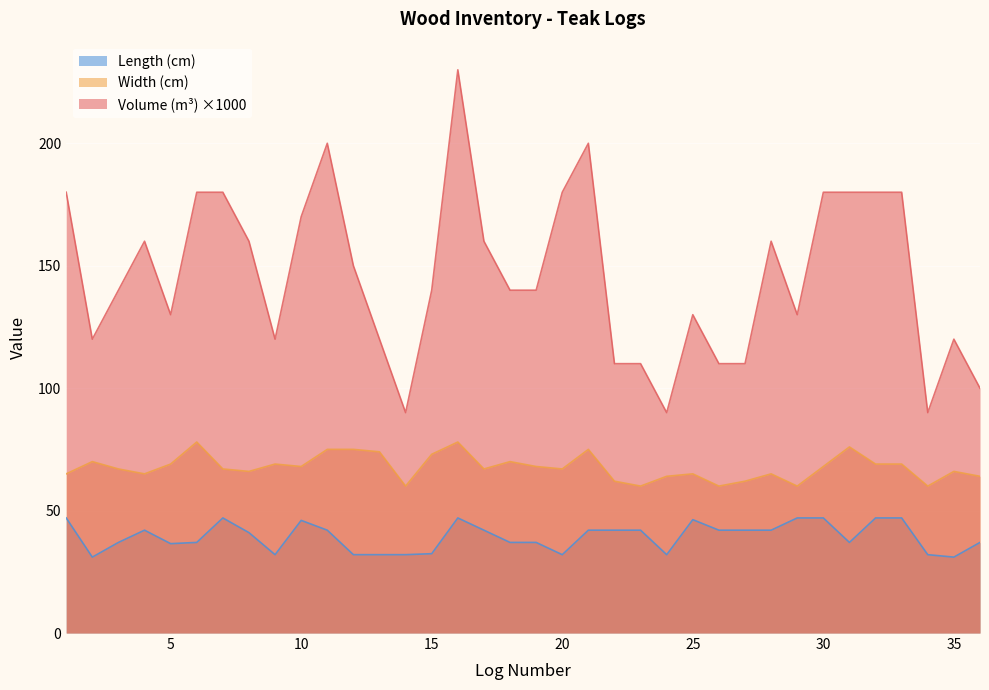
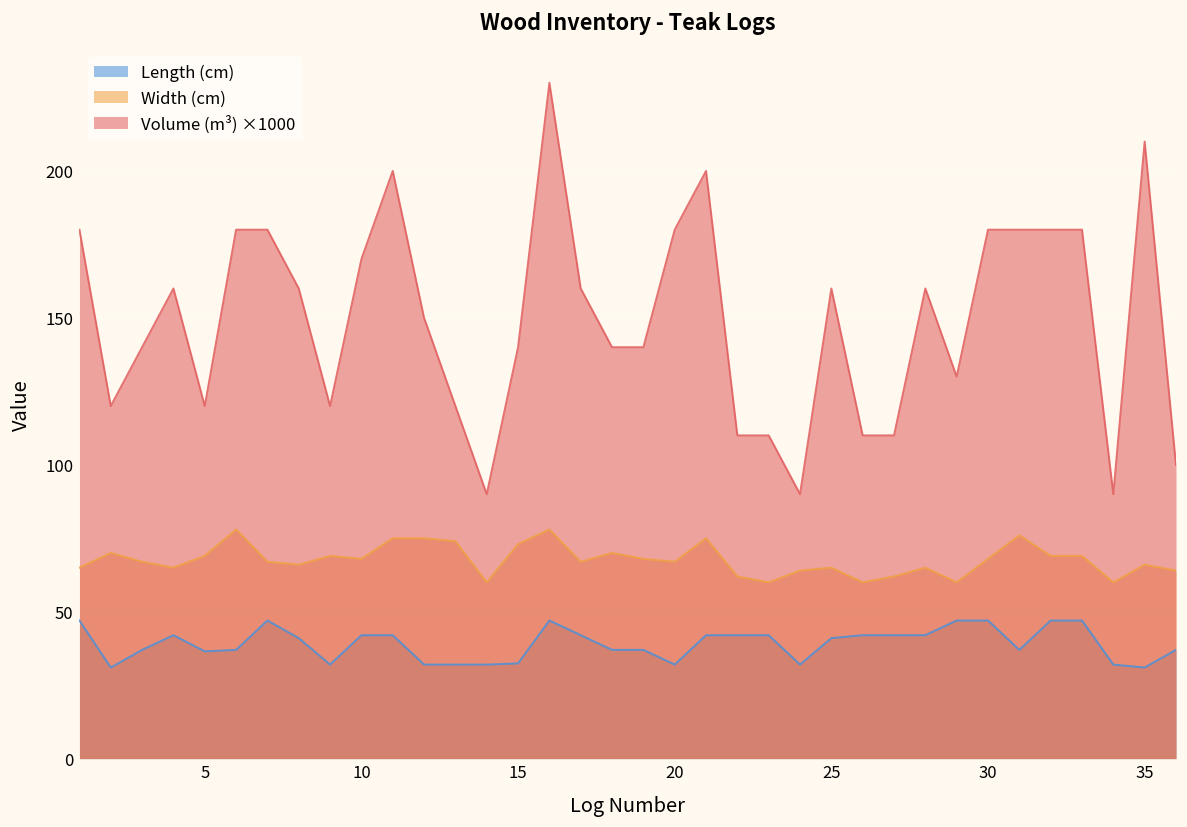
Volume (m³) ×1000, 5: 130 -> 120
Length (cm), 10: 46 -> 42
Length (cm), 25: 46 -> 41
Volume (m³) ×1000, 25: 130 -> 160
Volume (m³) ×1000, 35: 120 -> 210
